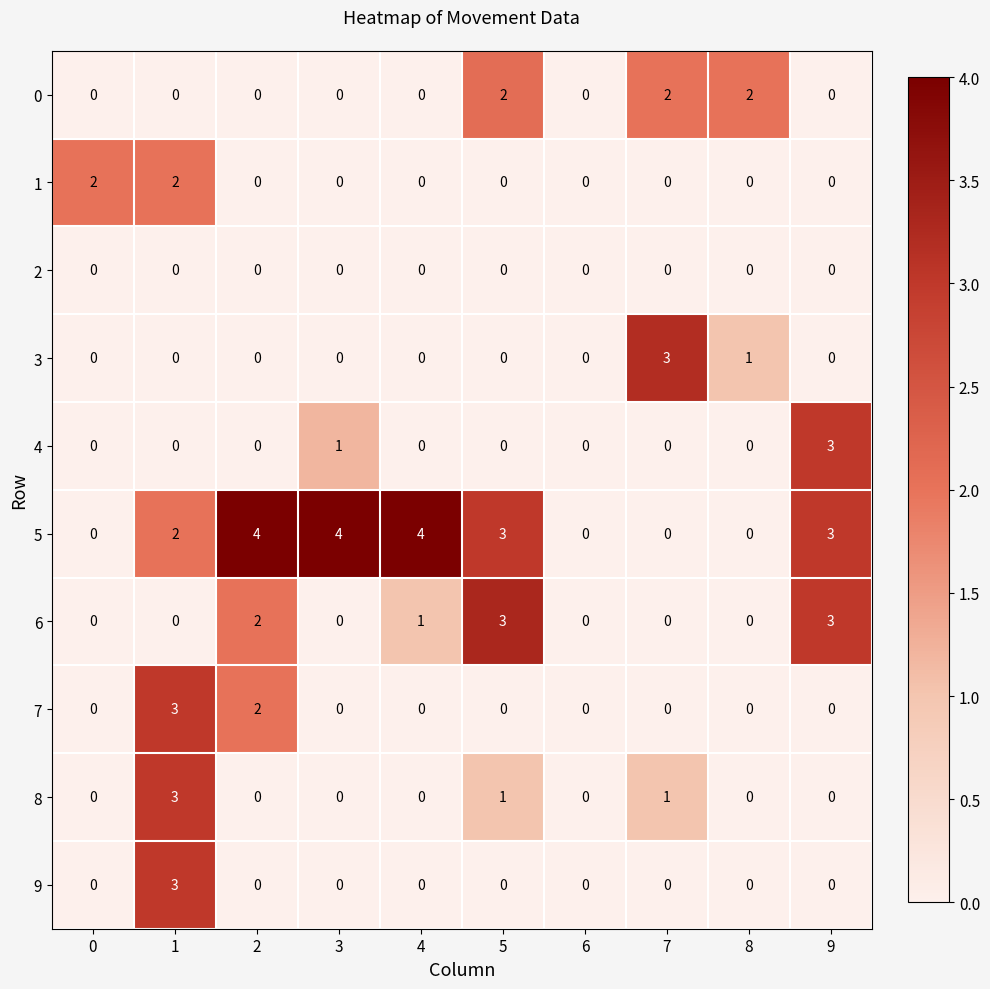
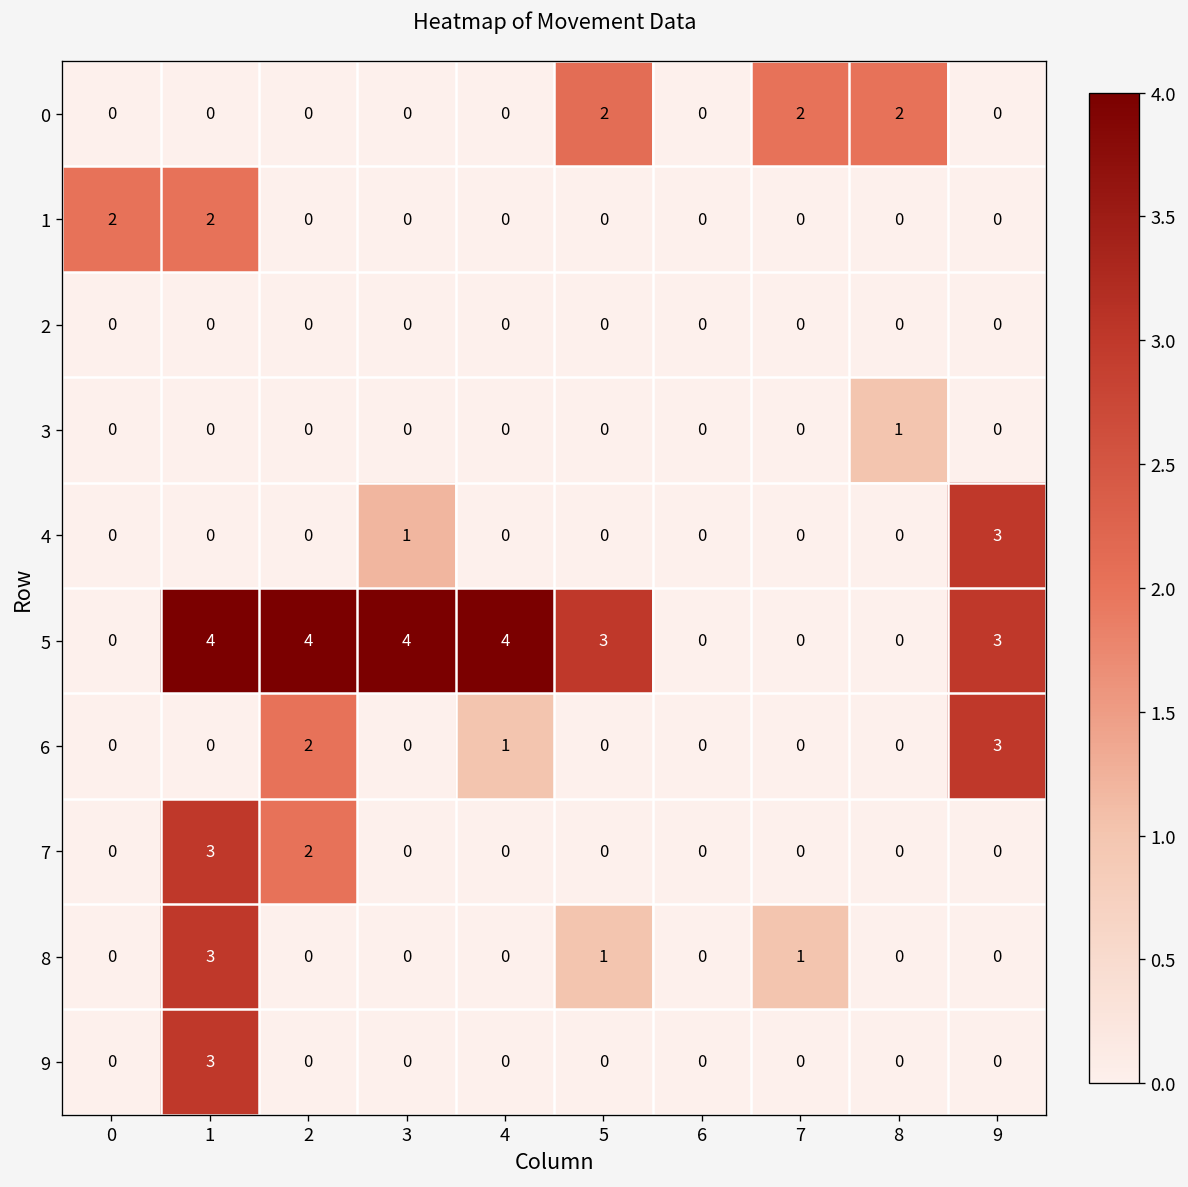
3, 7: 3 -> 0
5, 1: 2 -> 4
6, 5: 3 -> 0
